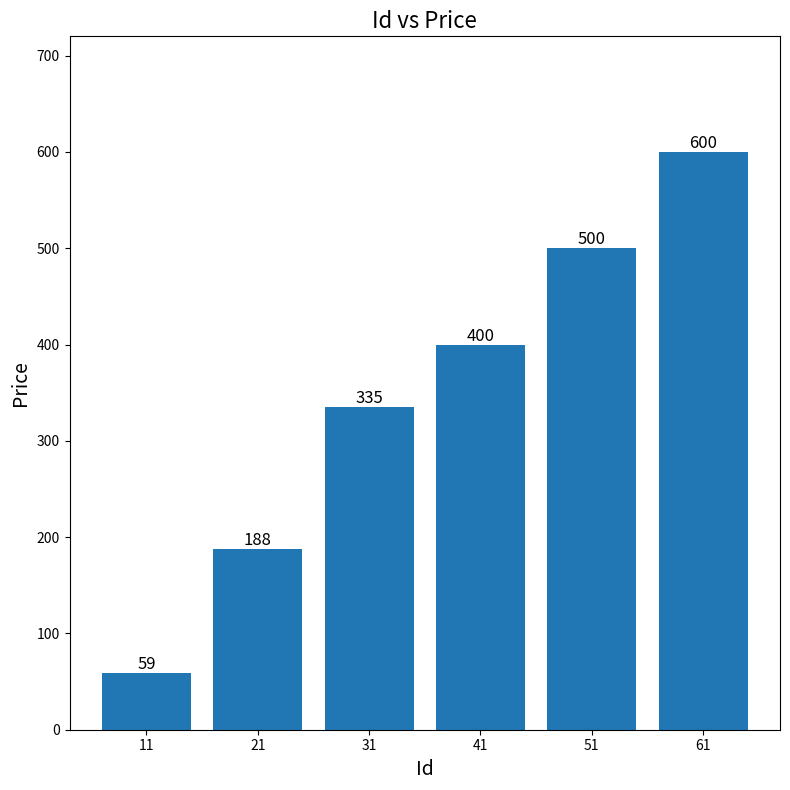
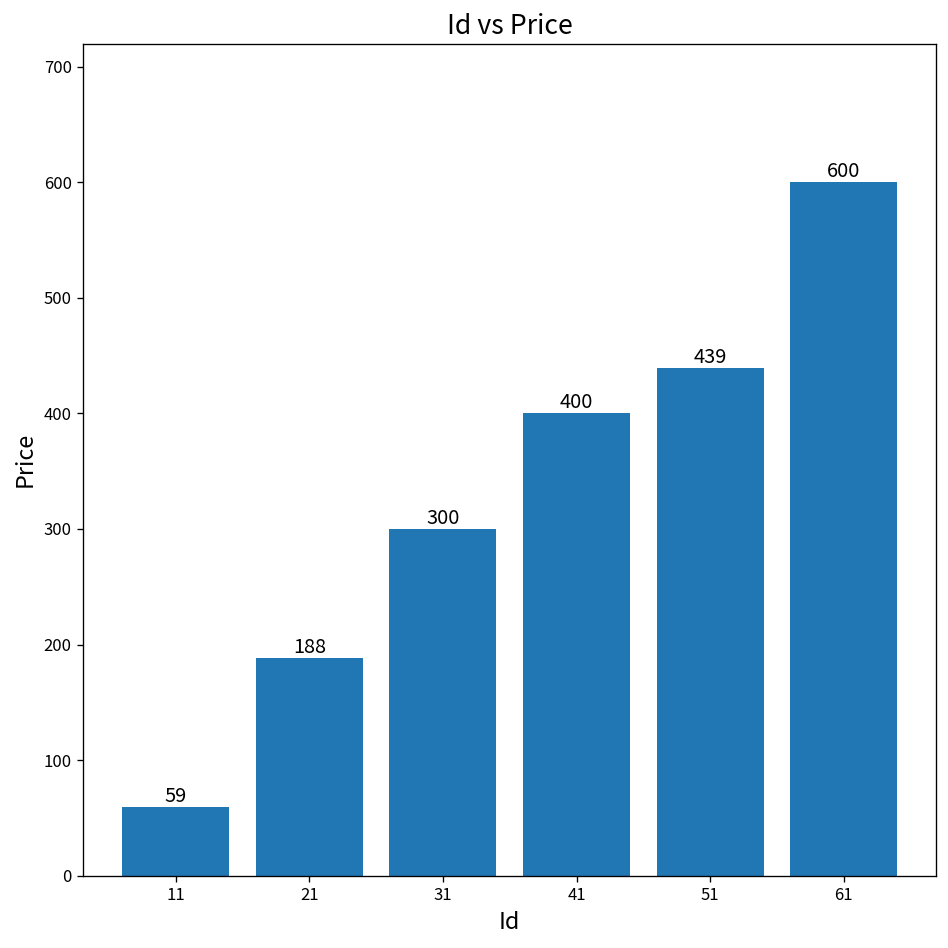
31: 335 -> 300
51: 500 -> 439
